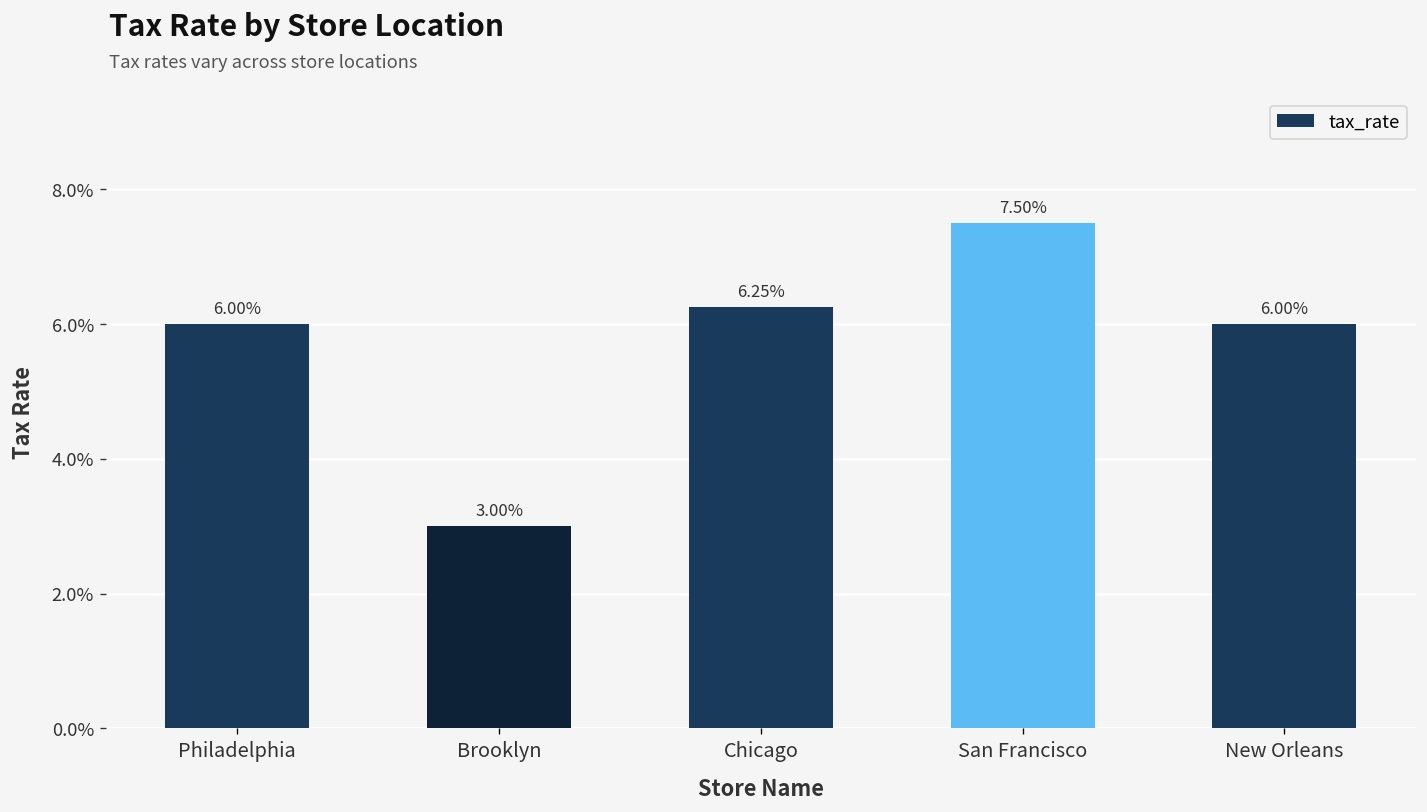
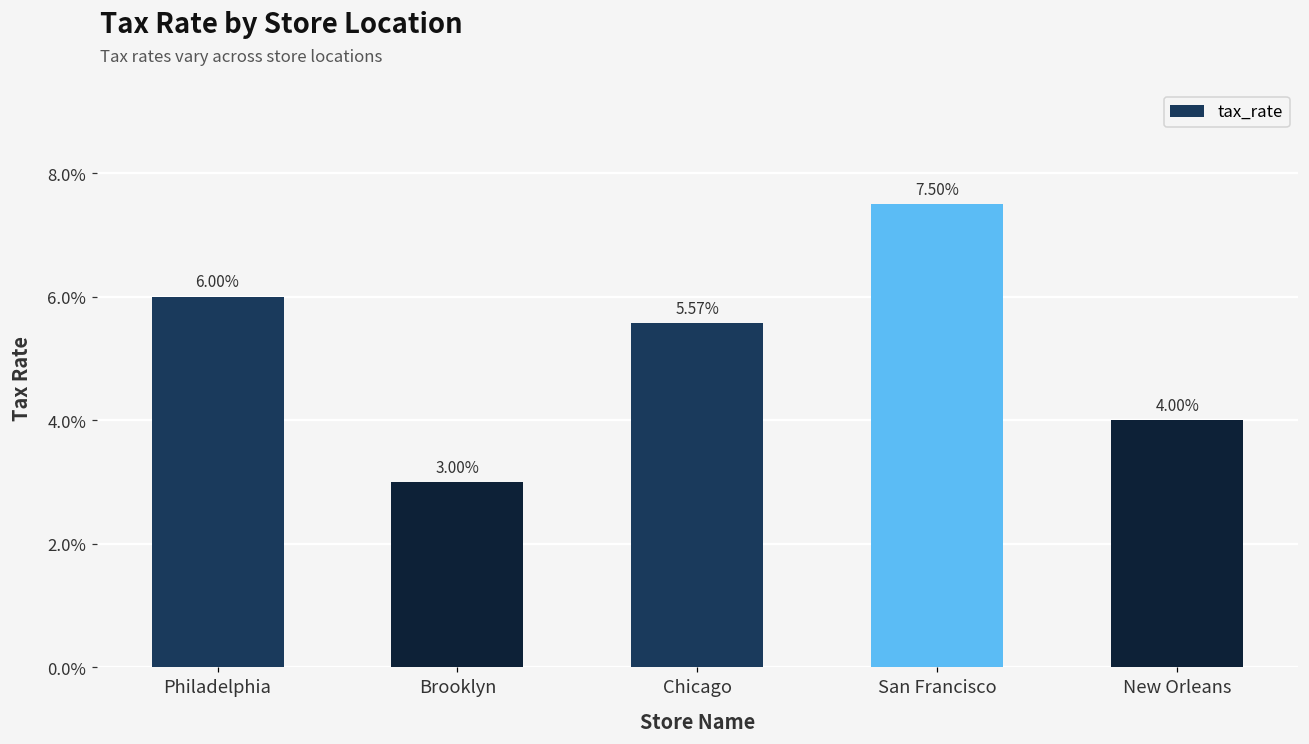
Chicago: 6.25% -> 5.57%
New Orleans: 6.00% -> 4.00%
